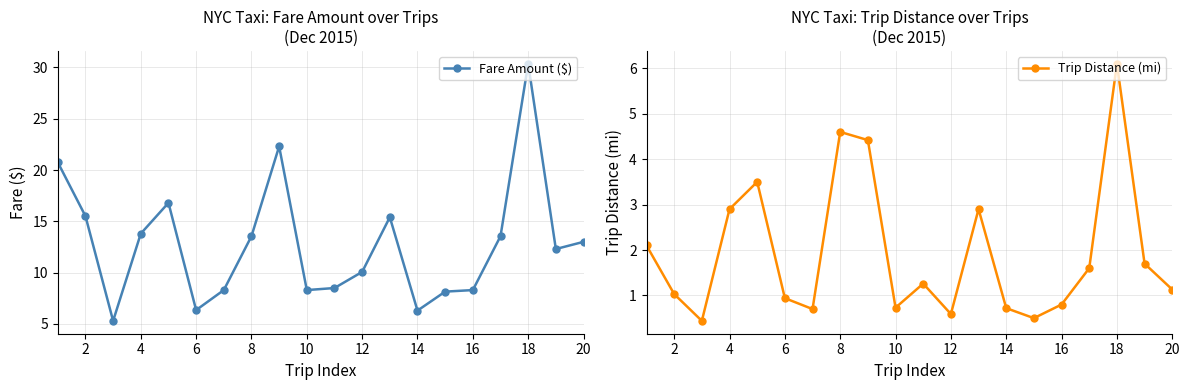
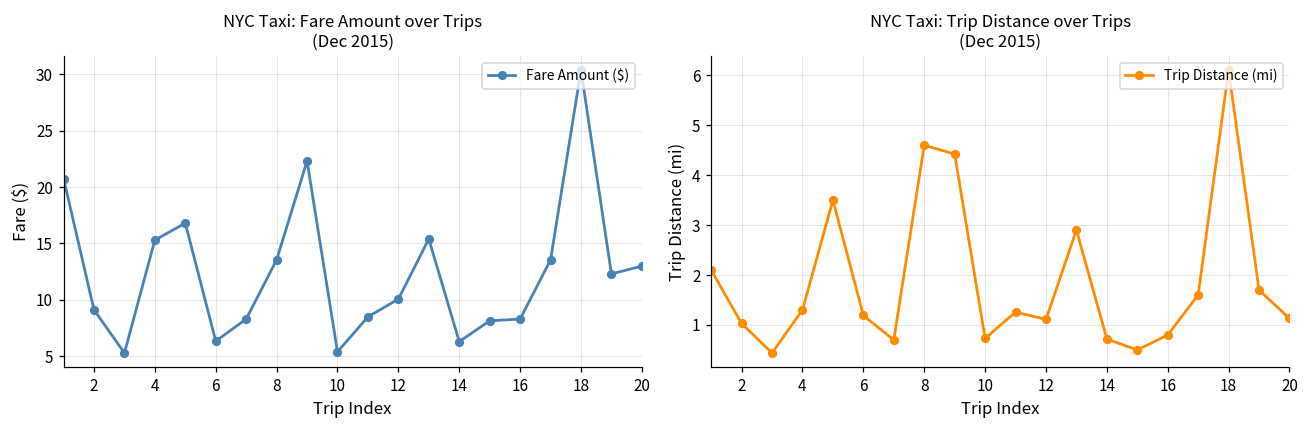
NYC Taxi: Fare Amount over Trips (Dec 2015), 2: 15.5 -> 9.1
NYC Taxi: Fare Amount over Trips (Dec 2015), 4: 13.8 -> 15.3
NYC Taxi: Fare Amount over Trips (Dec 2015), 10: 8.3 -> 5.4
NYC Taxi: Trip Distance over Trips (Dec 2015), 4: 2.9 -> 1.3
NYC Taxi: Trip Distance over Trips (Dec 2015), 6: 0.9 -> 1.2
NYC Taxi: Trip Distance over Trips (Dec 2015), 12: 0.6 -> 1.1
